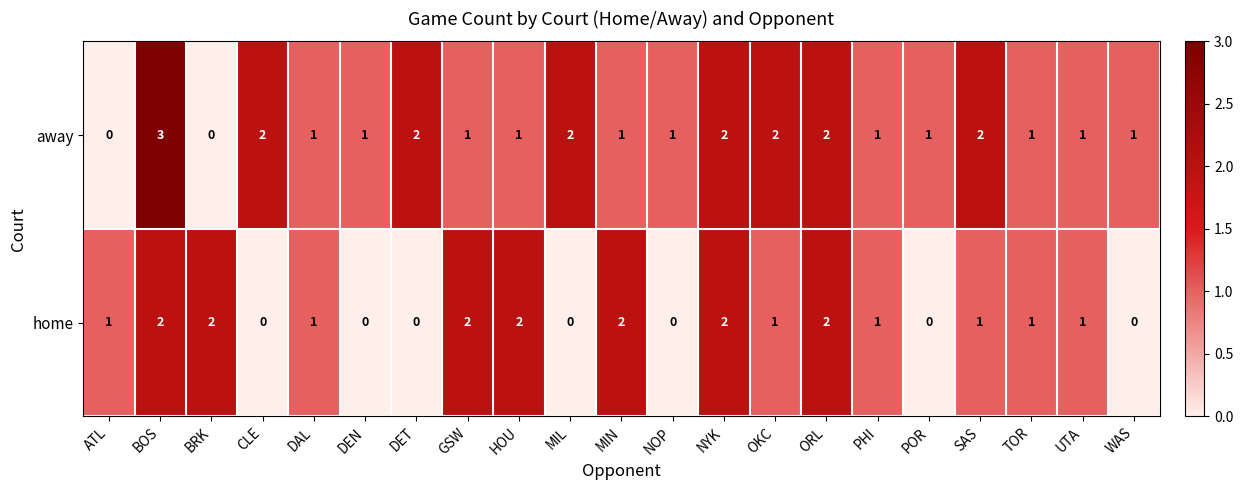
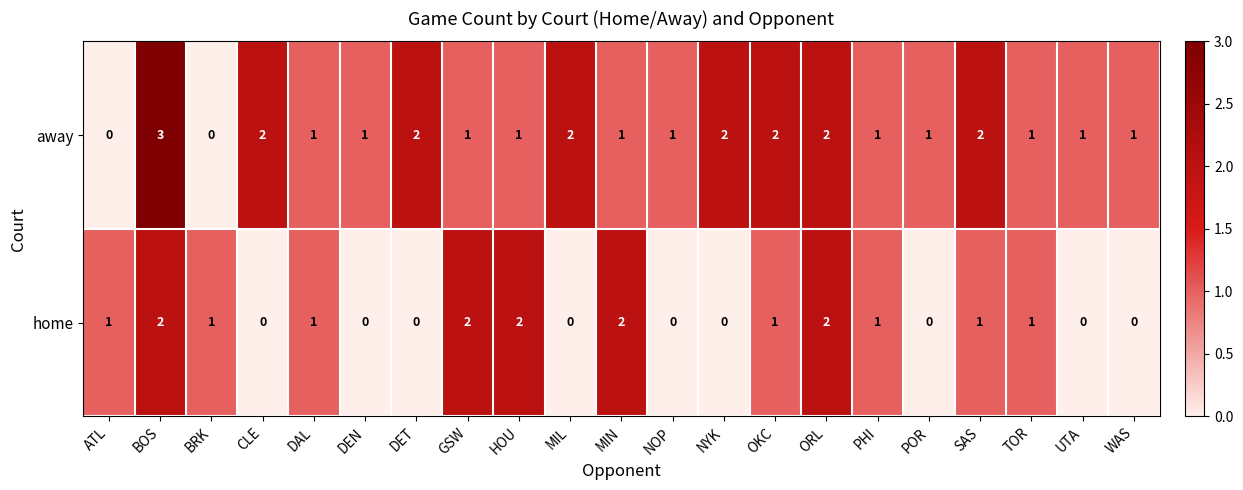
home, BRK: 2 -> 1
home, NYK: 2 -> 0
home, UTA: 1 -> 0
